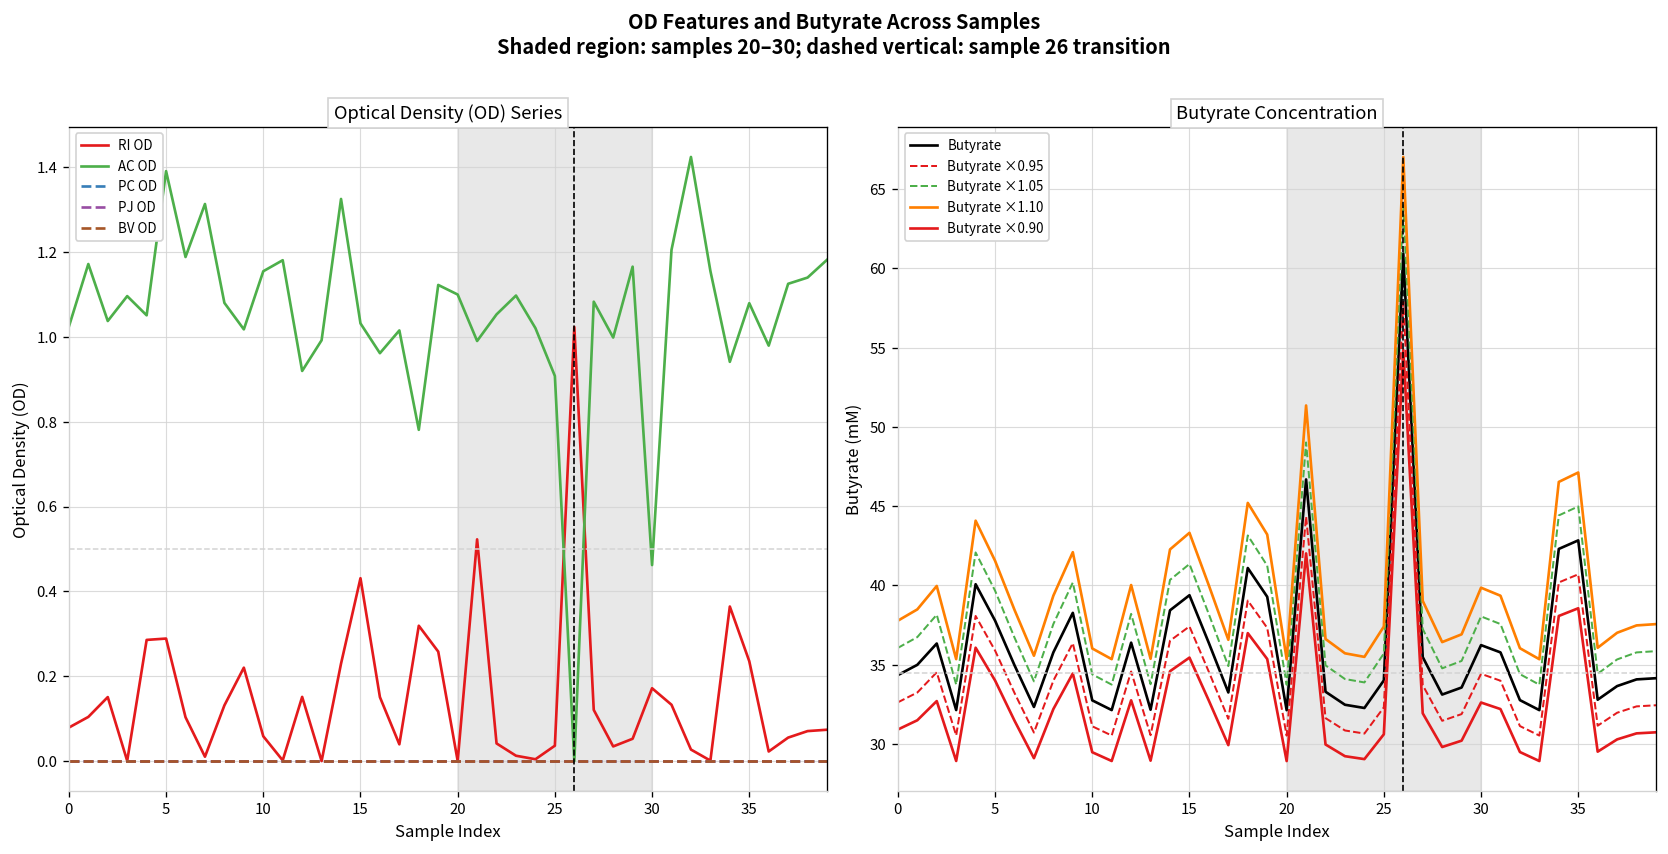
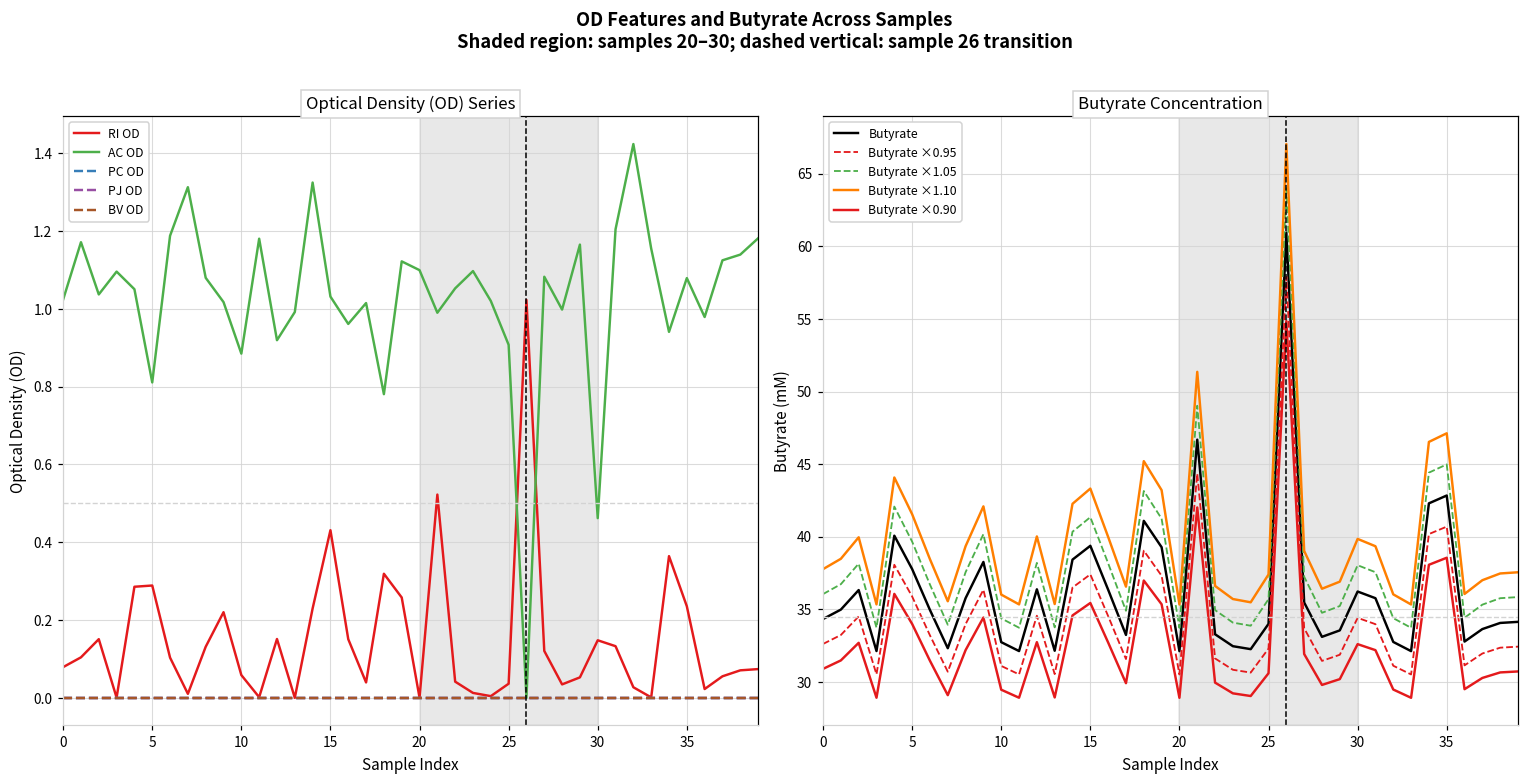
Optical Density (OD) Series, AC OD, 5: 1.39 -> 0.81
Optical Density (OD) Series, AC OD, 10: 1.15 -> 0.89
Optical Density (OD) Series, RI OD, 30: 0.17 -> 0.15
